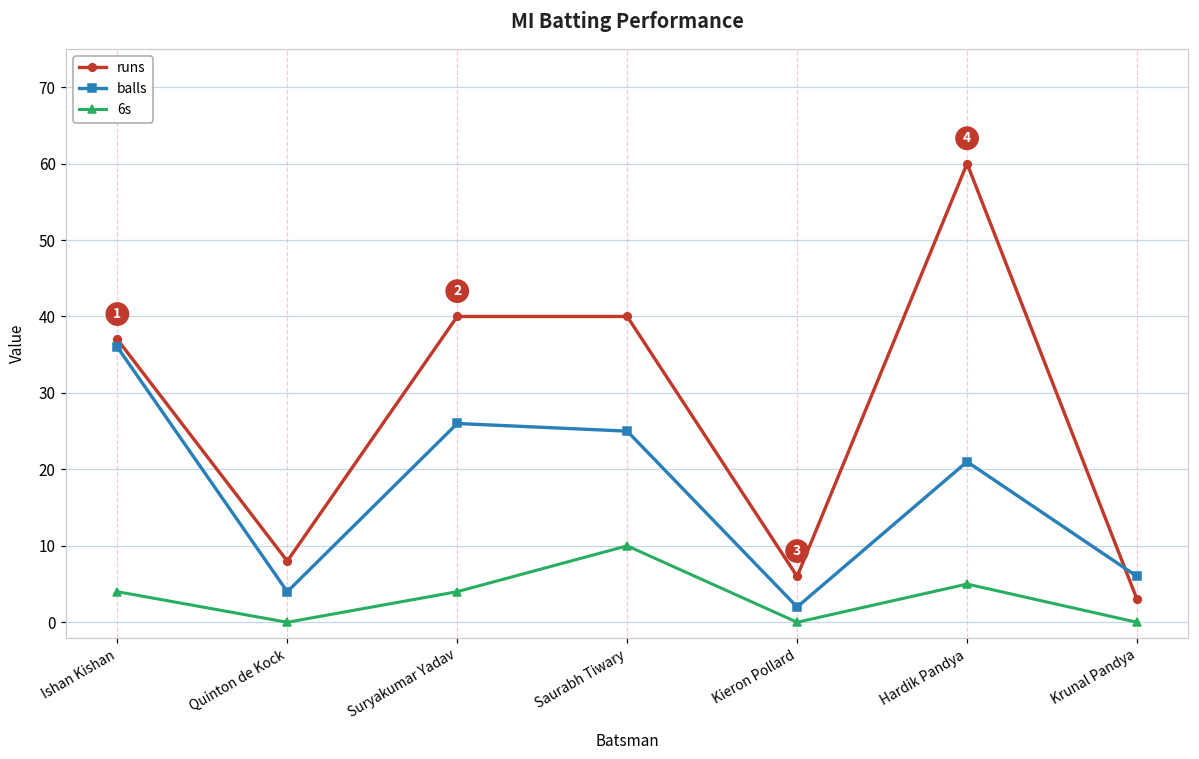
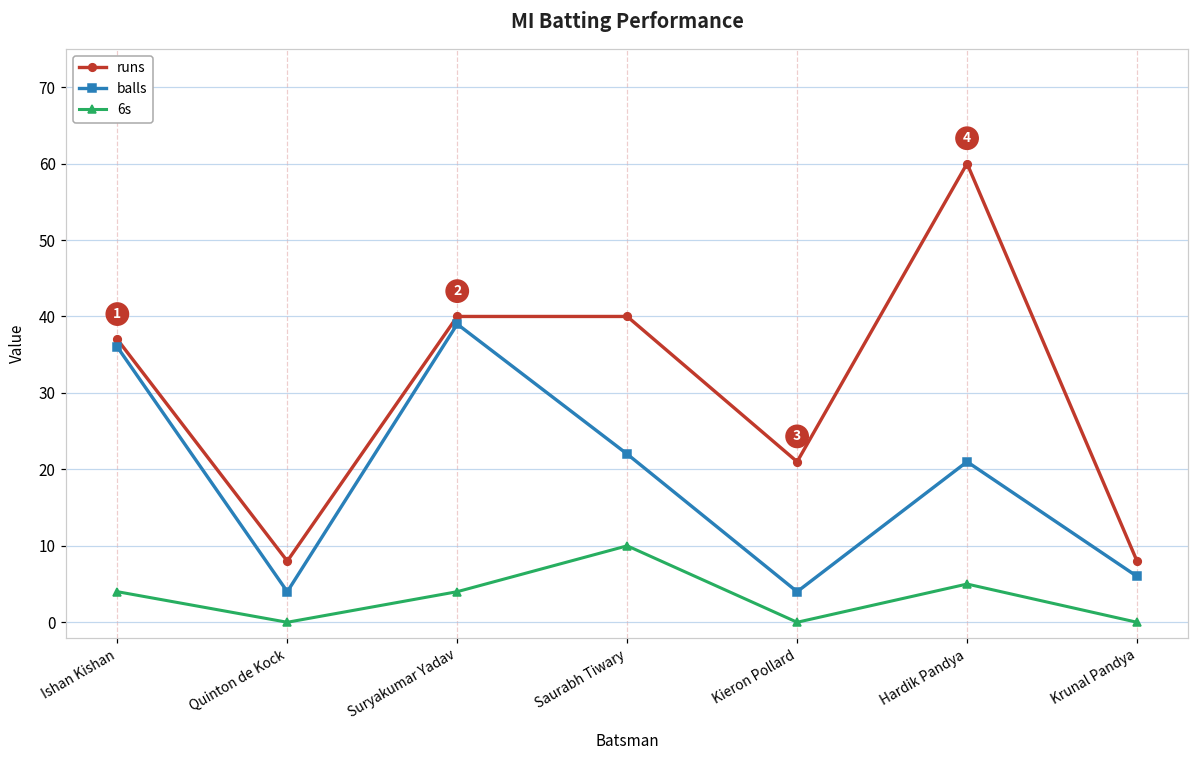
balls, Suryakumar Yadav: 26 -> 39
balls, Saurabh Tiwary: 25 -> 22
runs, Kieron Pollard: 6 -> 21
balls, Kieron Pollard: 2 -> 4
runs, Krunal Pandya: 3 -> 8
